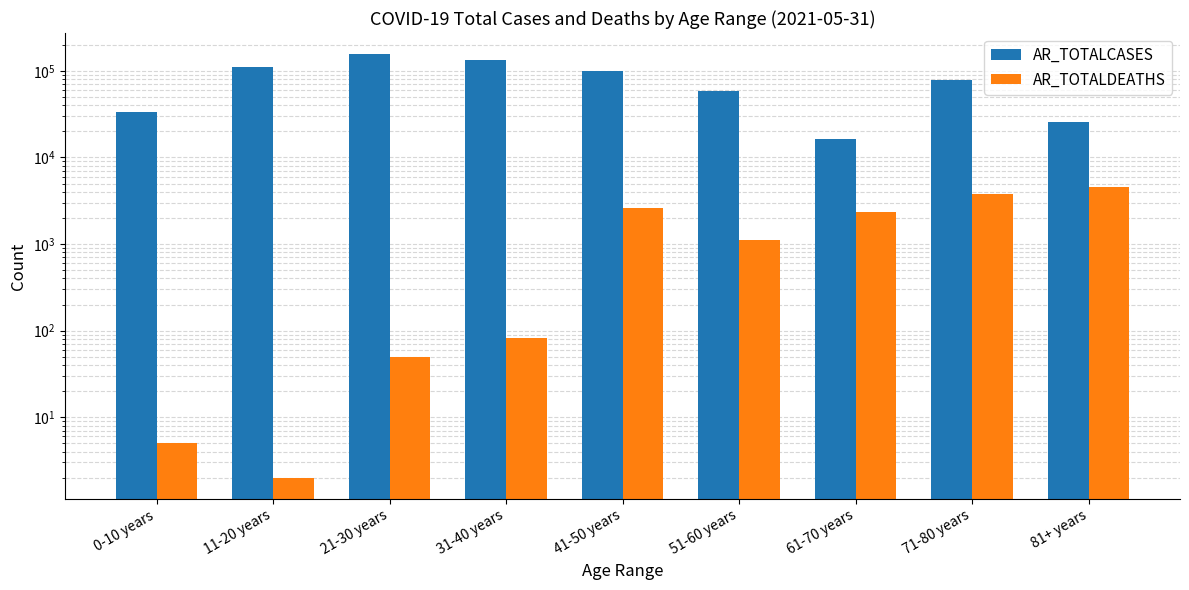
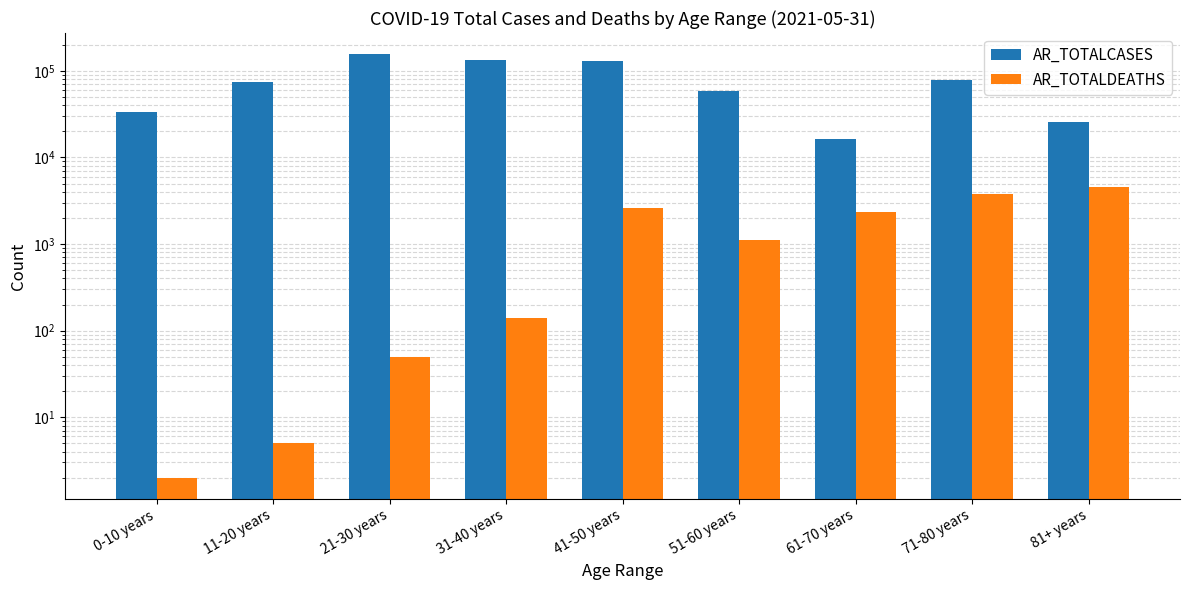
AR_TOTALDEATHS, 0-10 years: 5 -> 2
AR_TOTALCASES, 11-20 years: 110000 -> 70000
AR_TOTALDEATHS, 11-20 years: 2 -> 5
AR_TOTALDEATHS, 31-40 years: 80 -> 140
AR_TOTALCASES, 41-50 years: 100000 -> 130000
